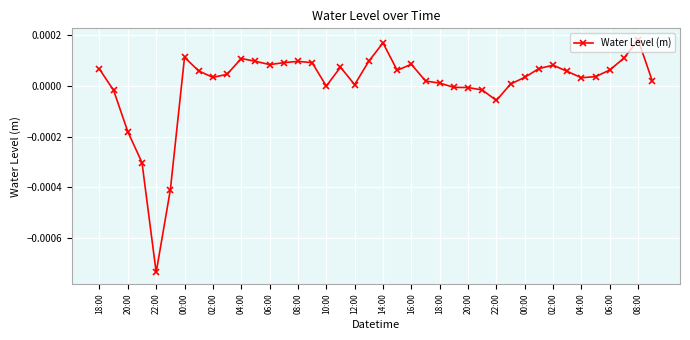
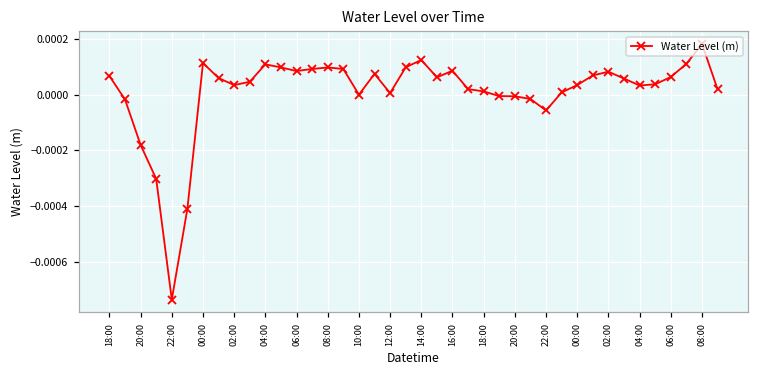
14:00: 0.00017 -> 0.00012
